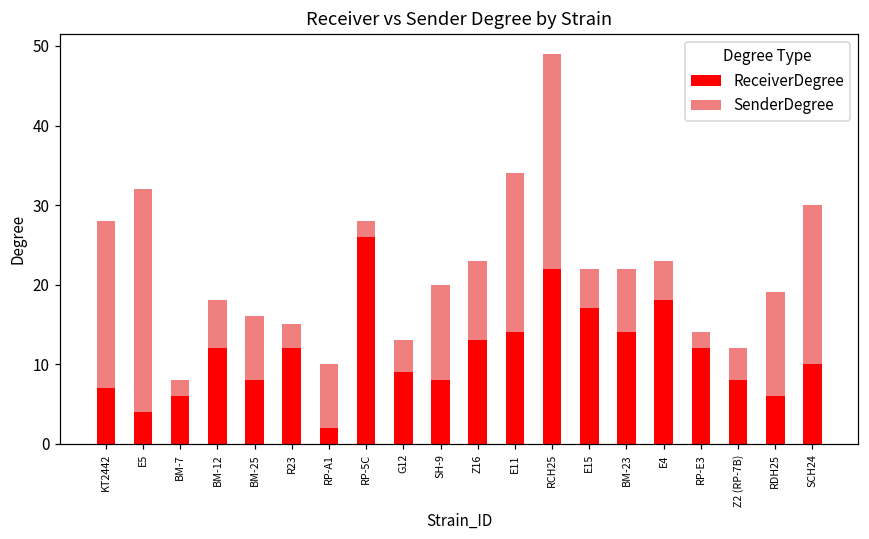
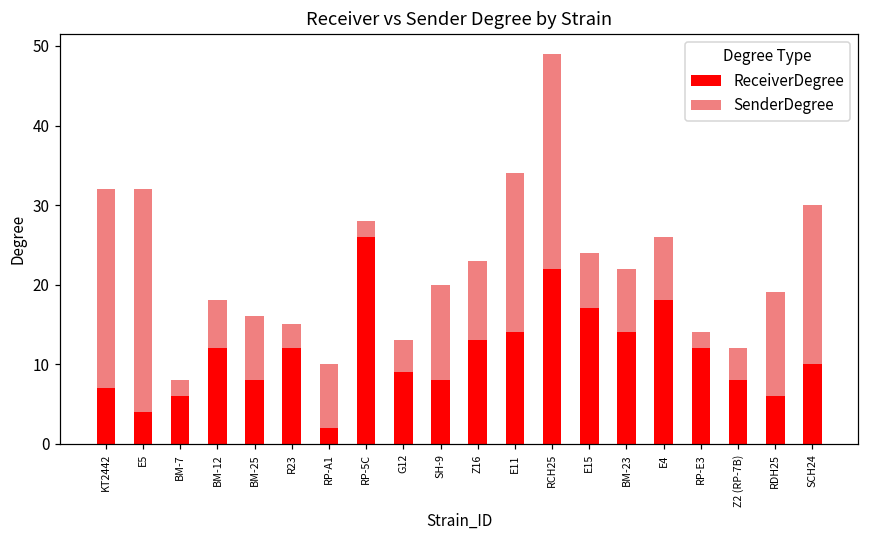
SenderDegree, KT2442: 21 -> 25
SenderDegree, E15: 5 -> 7
SenderDegree, E4: 5 -> 8
